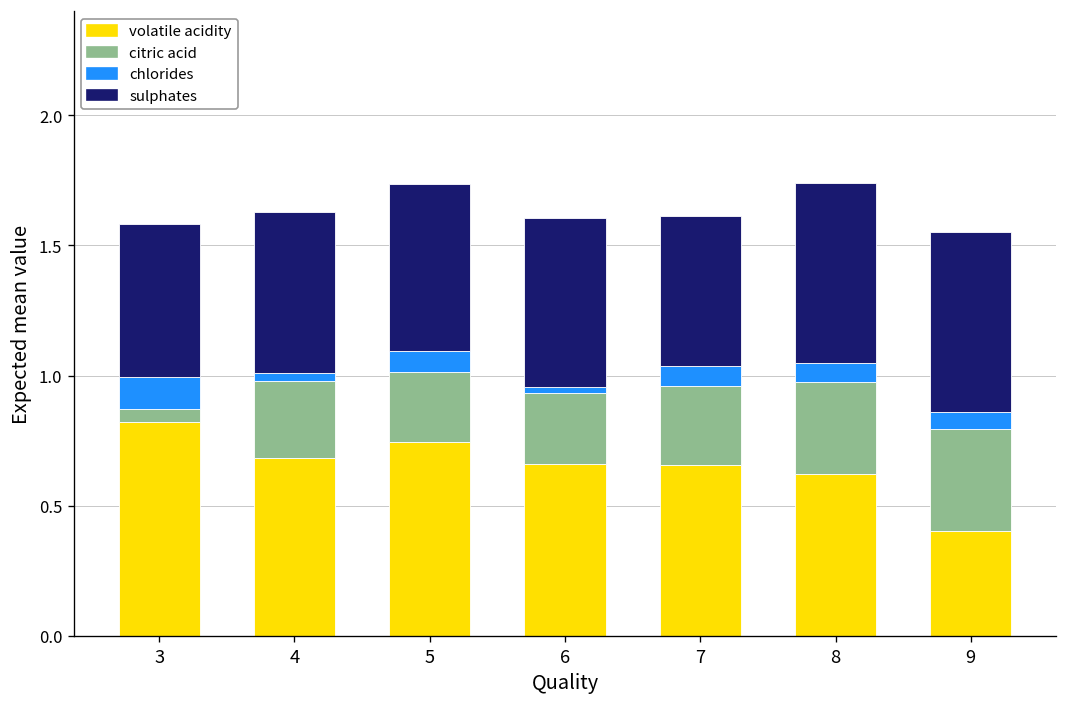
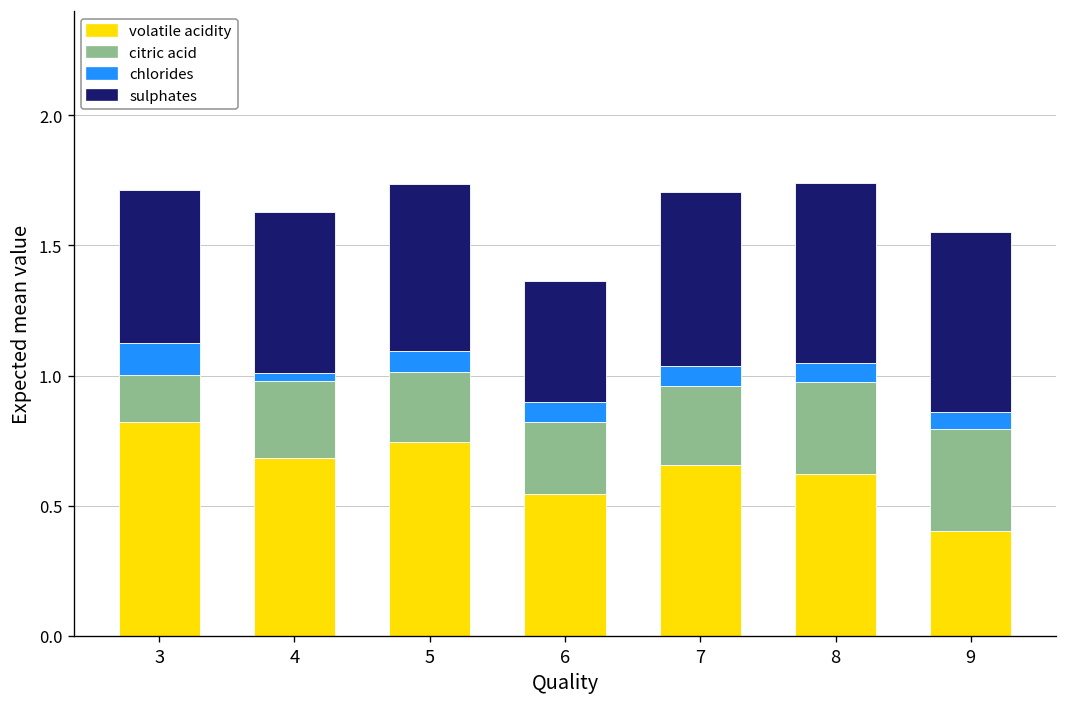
citric acid, 3: 0.05 -> 0.18
volatile acidity, 6: 0.66 -> 0.55
chlorides, 6: 0.02 -> 0.08
sulphates, 6: 0.65 -> 0.46
sulphates, 7: 0.58 -> 0.67
